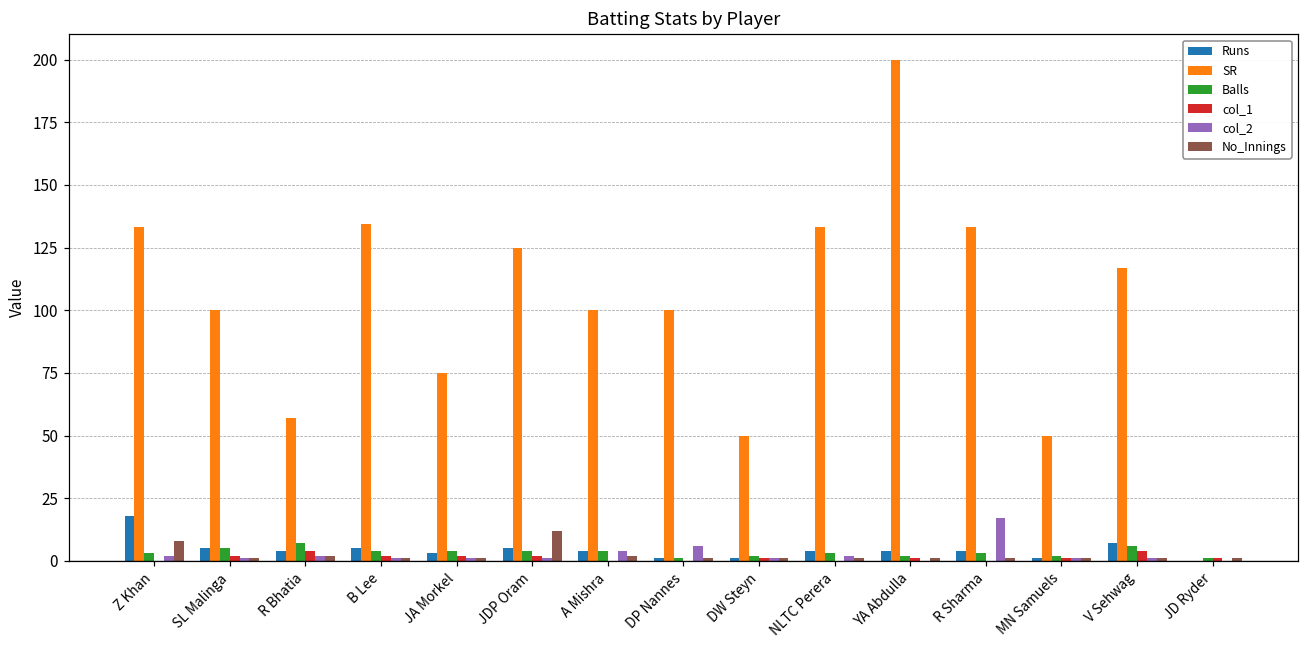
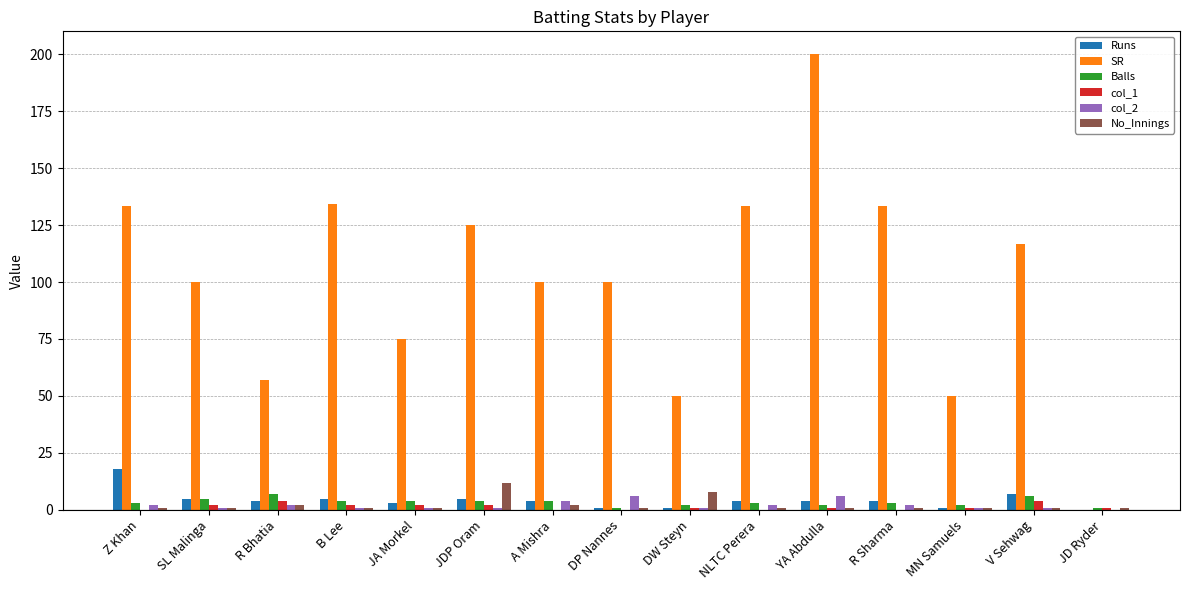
No_Innings, Z Khan: 8 -> 1
No_Innings, DW Steyn: 1 -> 8
col_2, YA Abdulla: 0 -> 6
col_2, R Sharma: 17 -> 2
